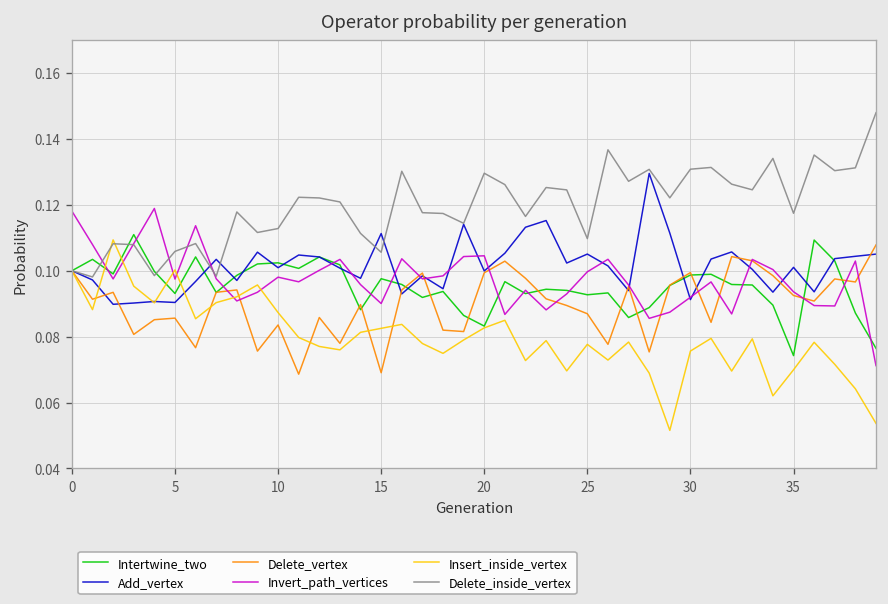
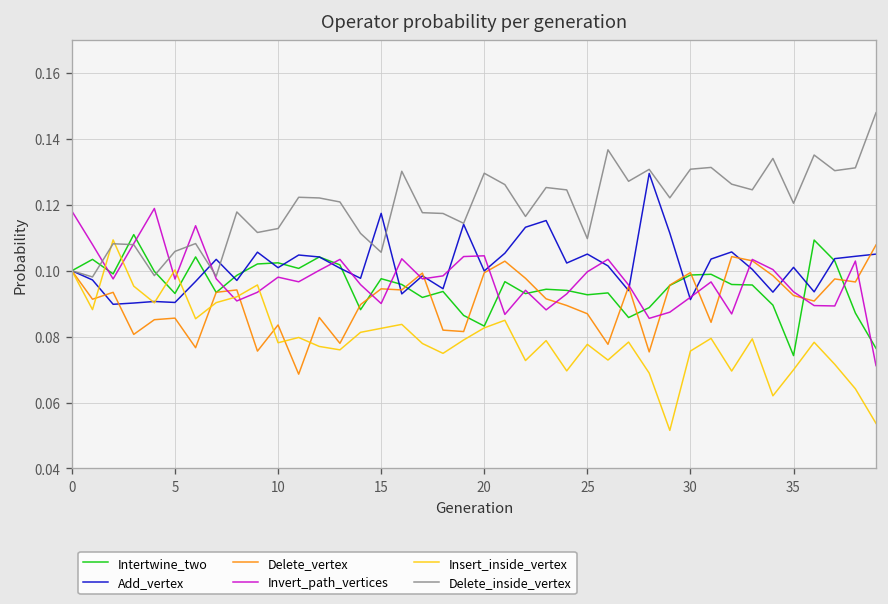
Insert_inside_vertex, 10: 0.087 -> 0.078
Add_vertex, 15: 0.111 -> 0.117
Delete_vertex, 15: 0.069 -> 0.095
Delete_inside_vertex, 35: 0.117 -> 0.120
